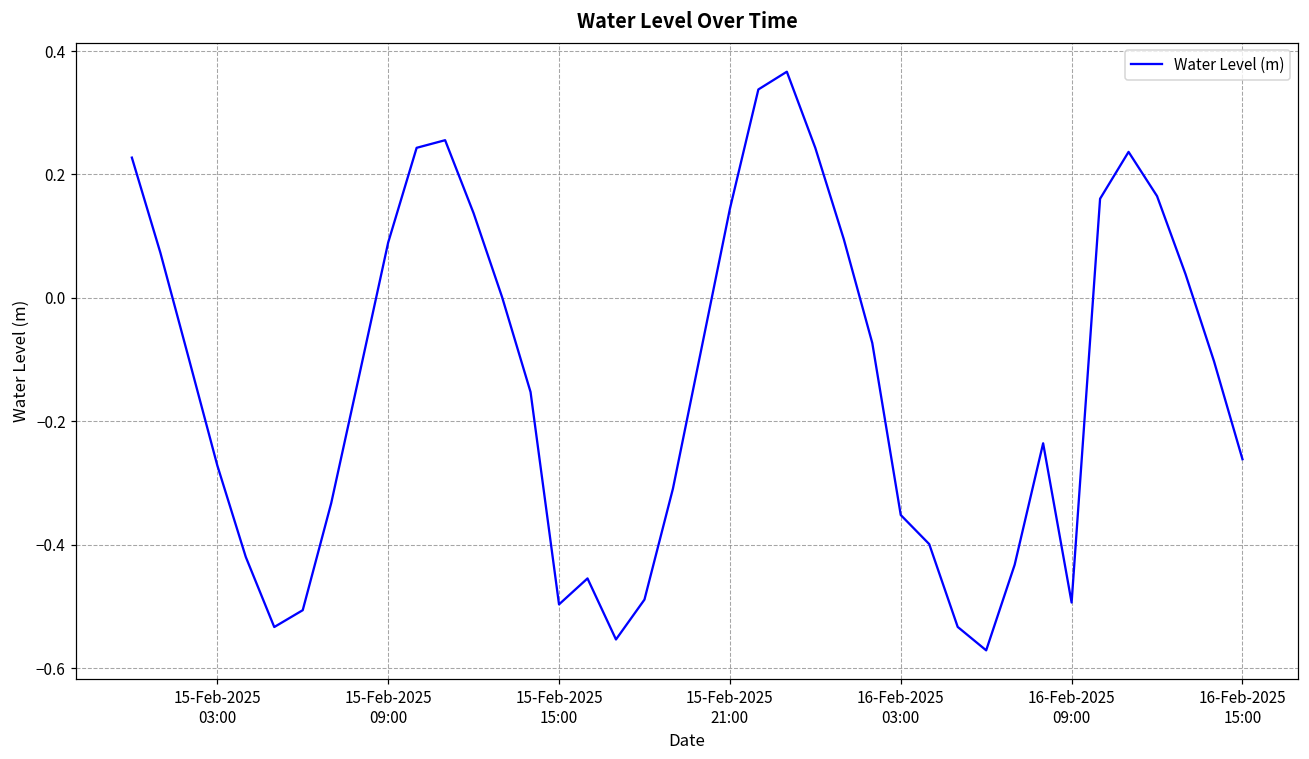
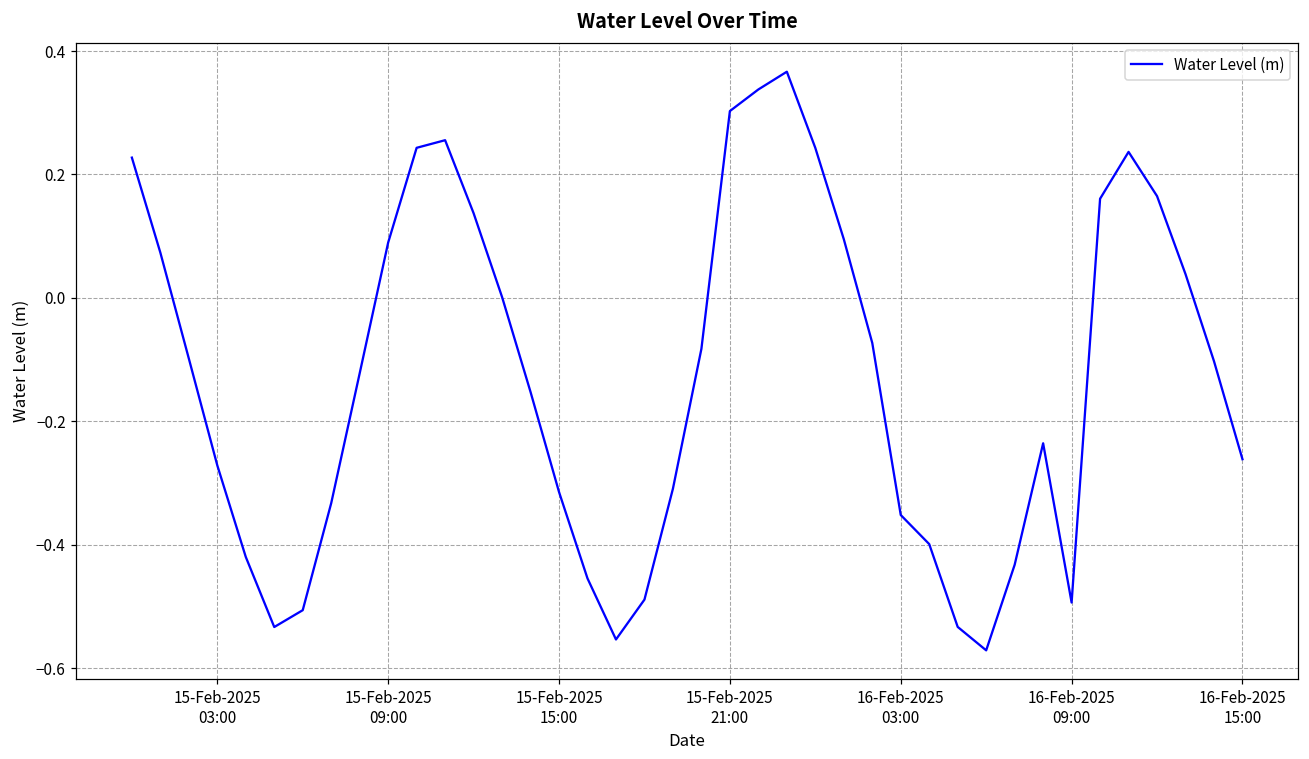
15-Feb-2025 15:00: -0.50 -> -0.31
15-Feb-2025 21:00: 0.14 -> 0.30
